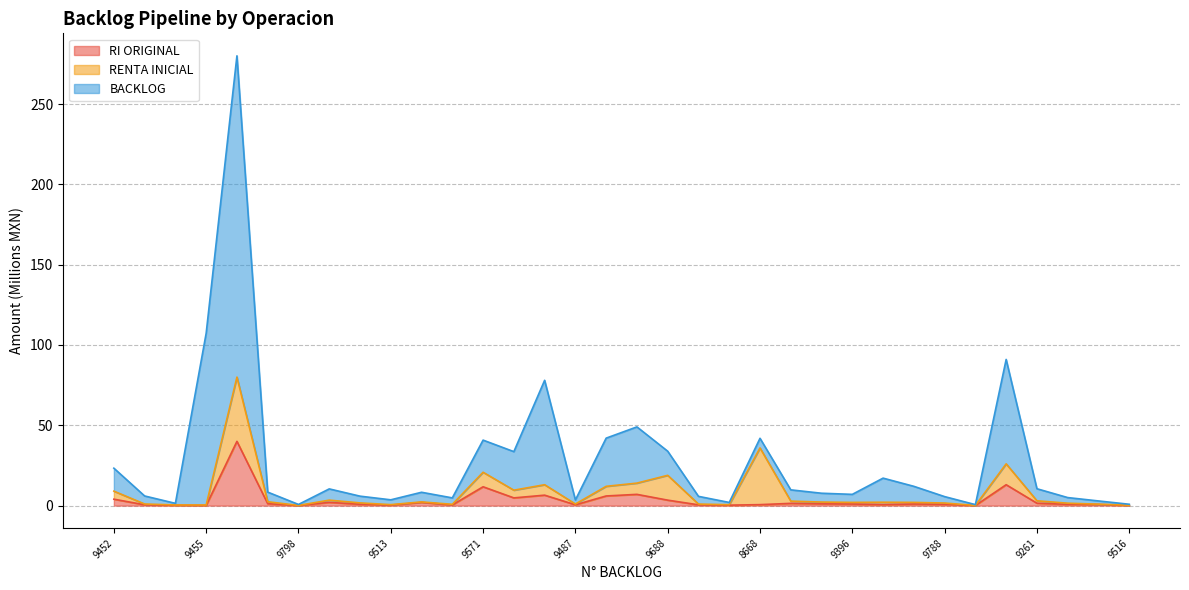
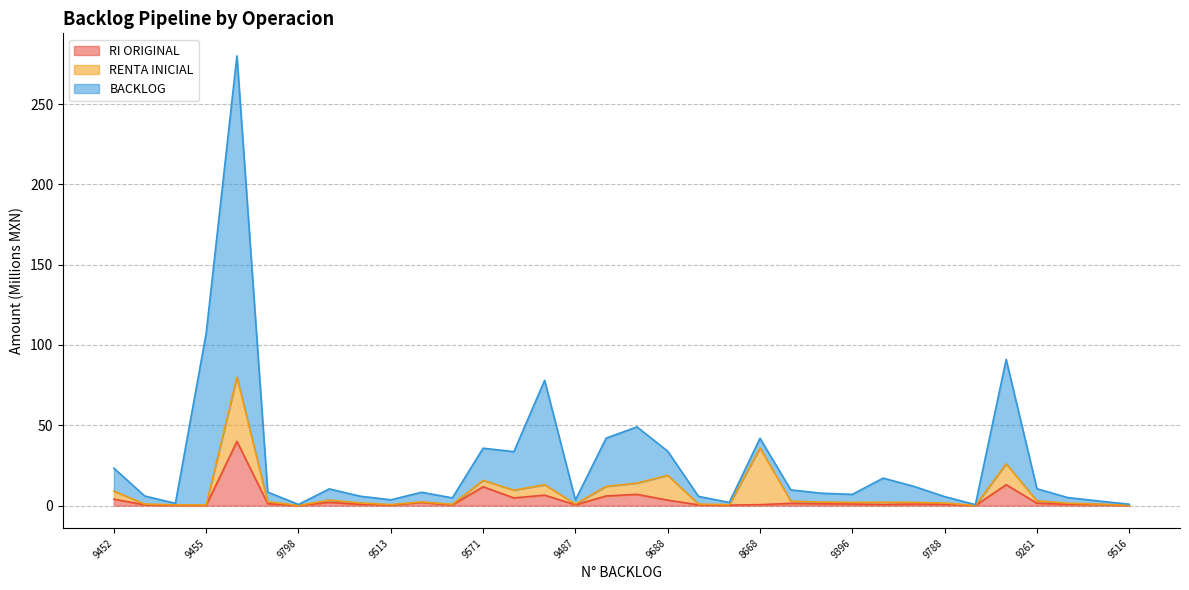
RENTA INICIAL, 9571: 9 -> 4
